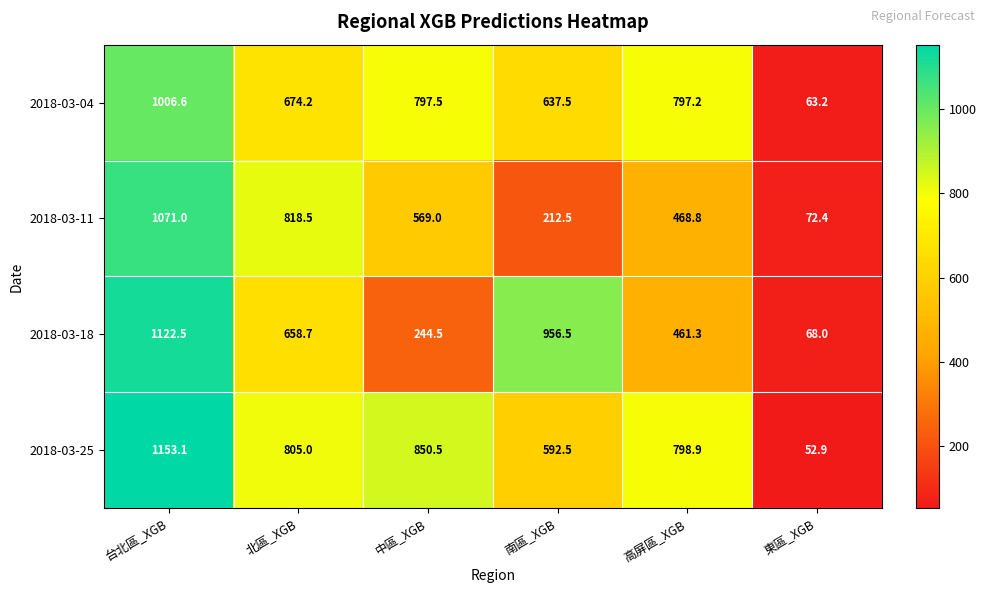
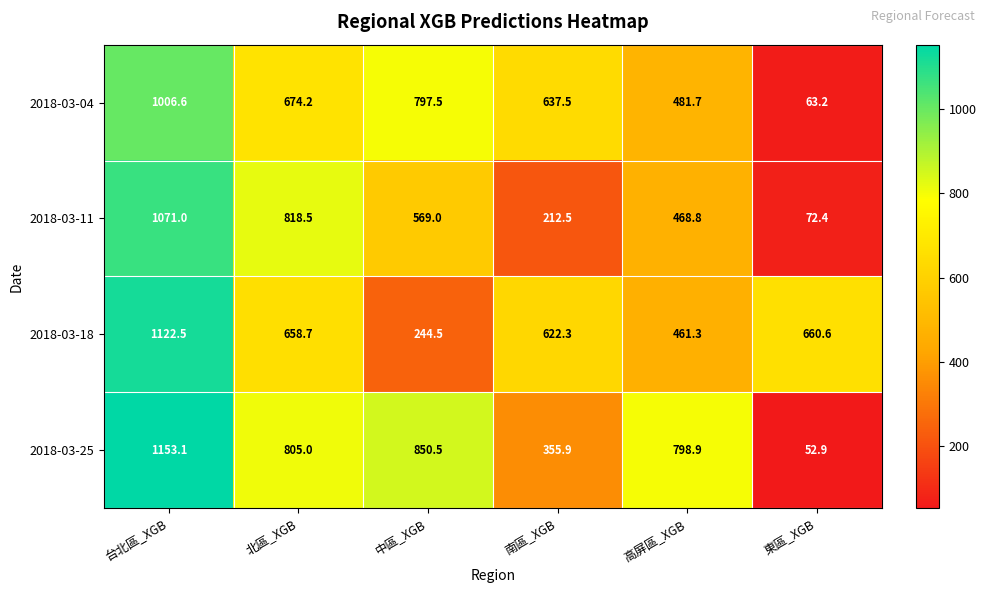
2018-03-04, 高屏區_XGB: 797.2 -> 481.7
2018-03-18, 南區_XGB: 956.5 -> 622.3
2018-03-18, 東區_XGB: 68.0 -> 660.6
2018-03-25, 南區_XGB: 592.5 -> 355.9
